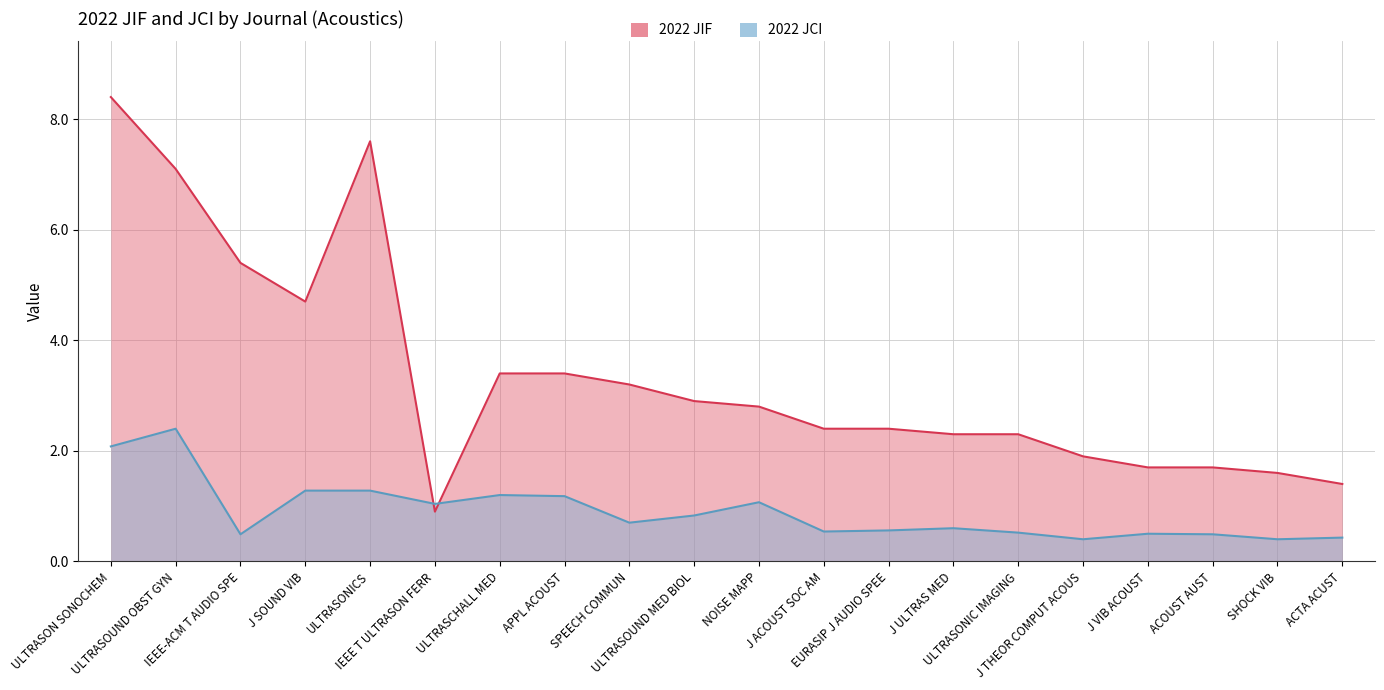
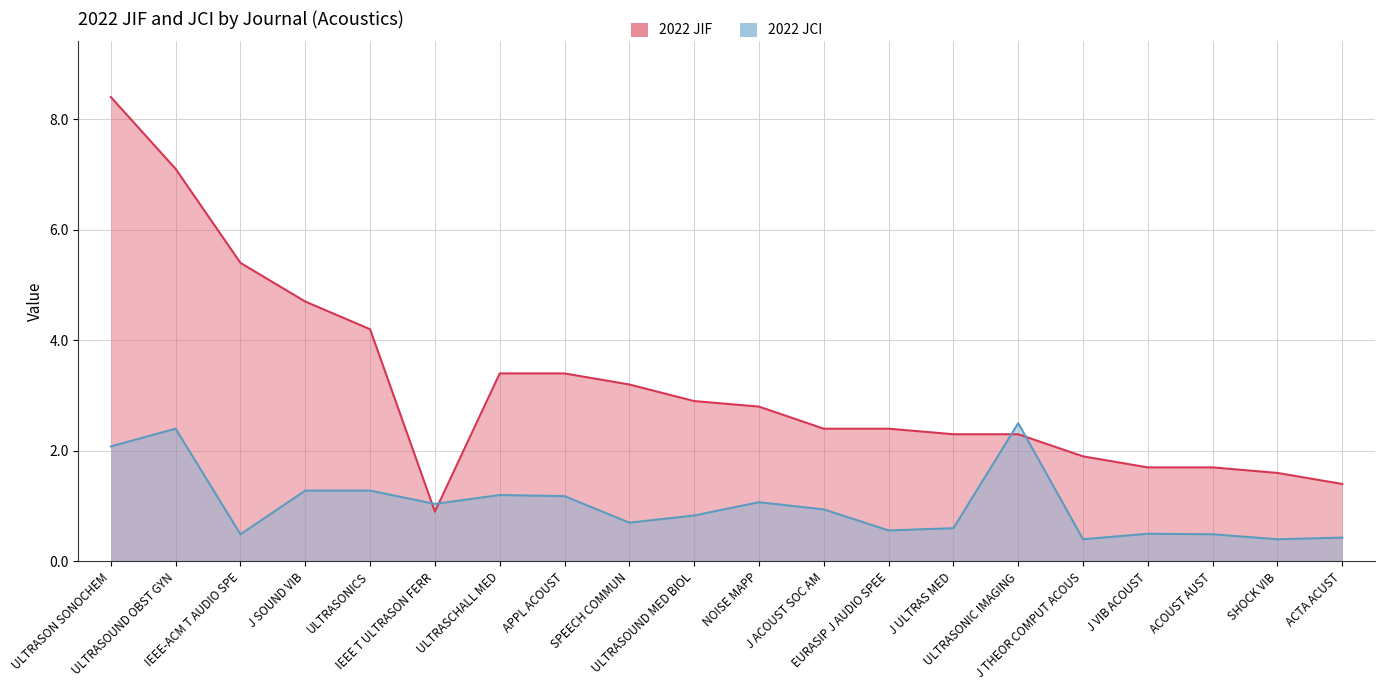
2022 JIF, ULTRASONICS: 7.6 -> 4.2
2022 JCI, J ACOUST SOC AM: 0.5 -> 0.9
2022 JCI, ULTRASONIC IMAGING: 0.5 -> 2.5
